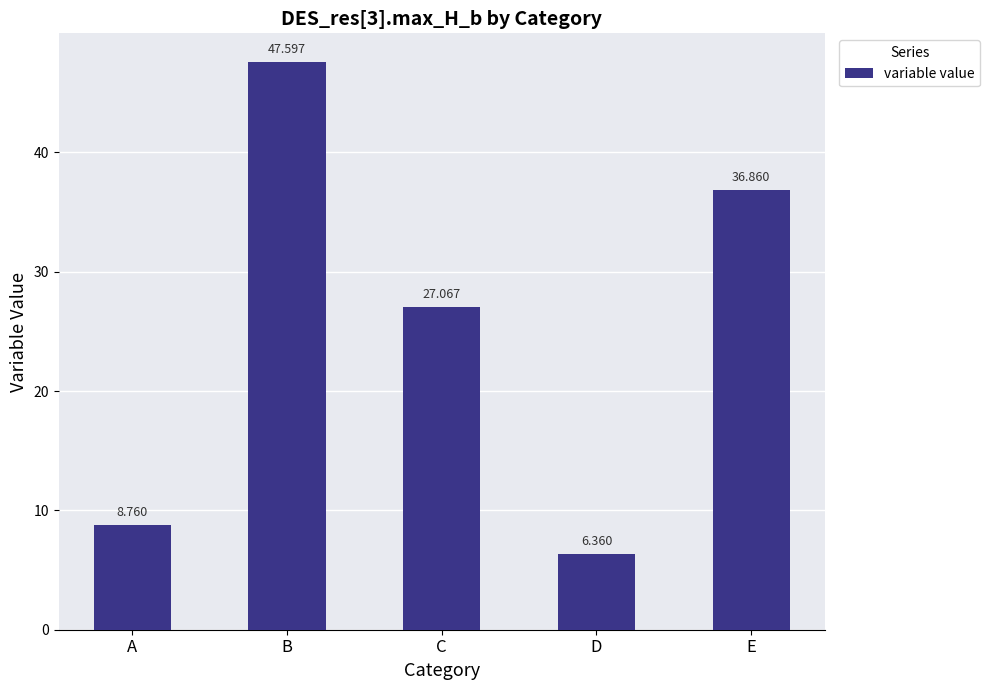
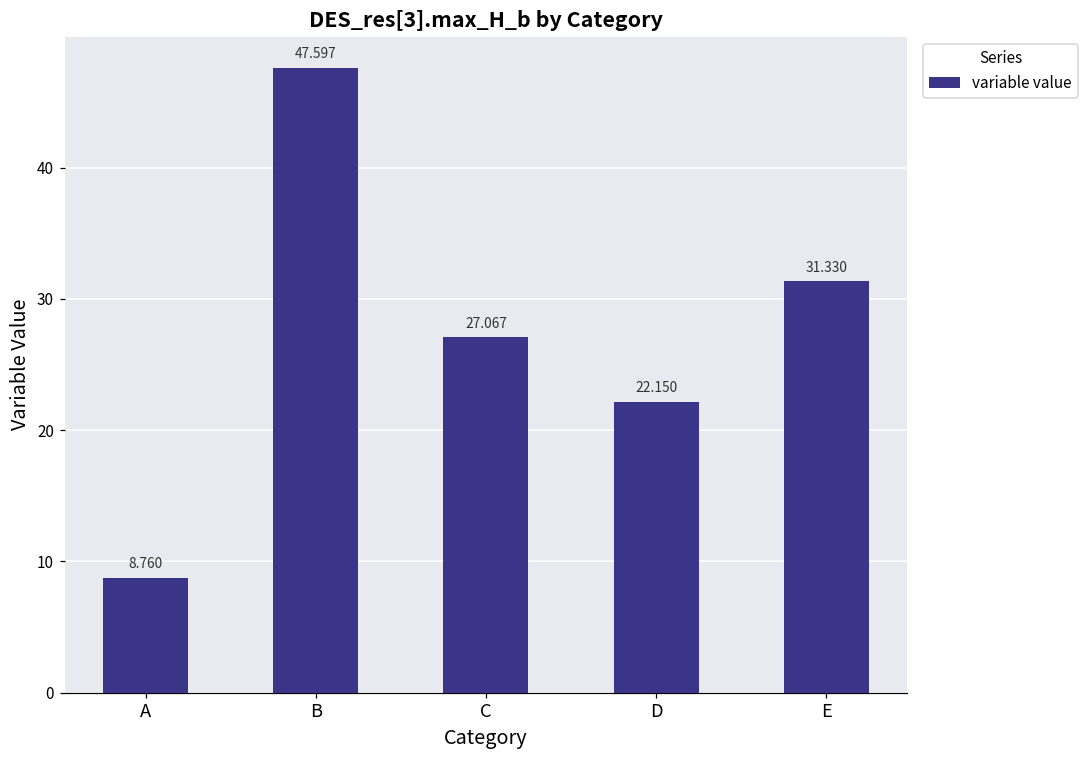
D: 6.360 -> 22.150
E: 36.860 -> 31.330
